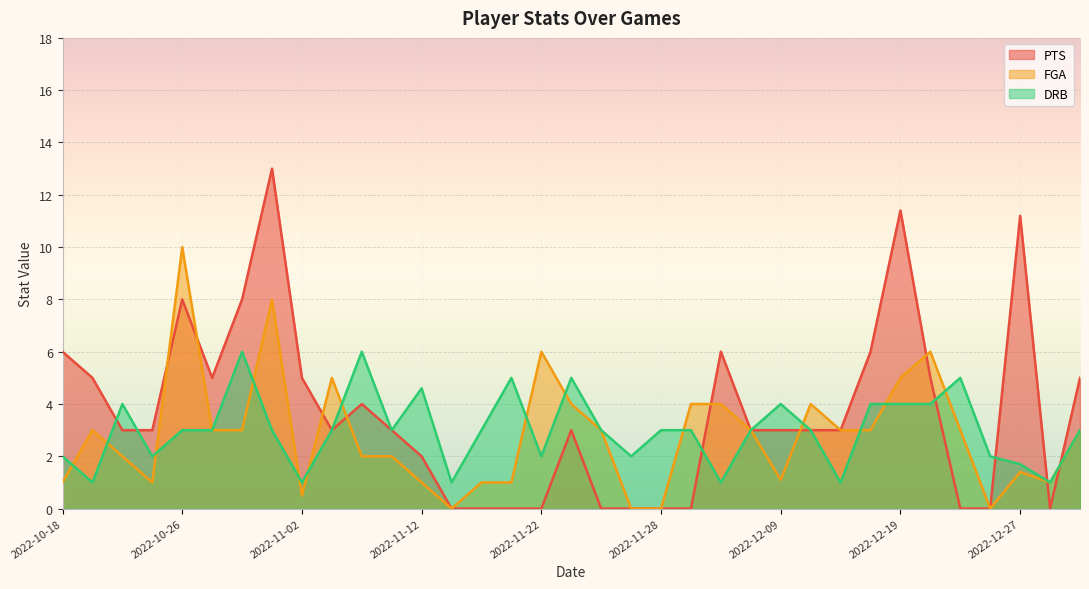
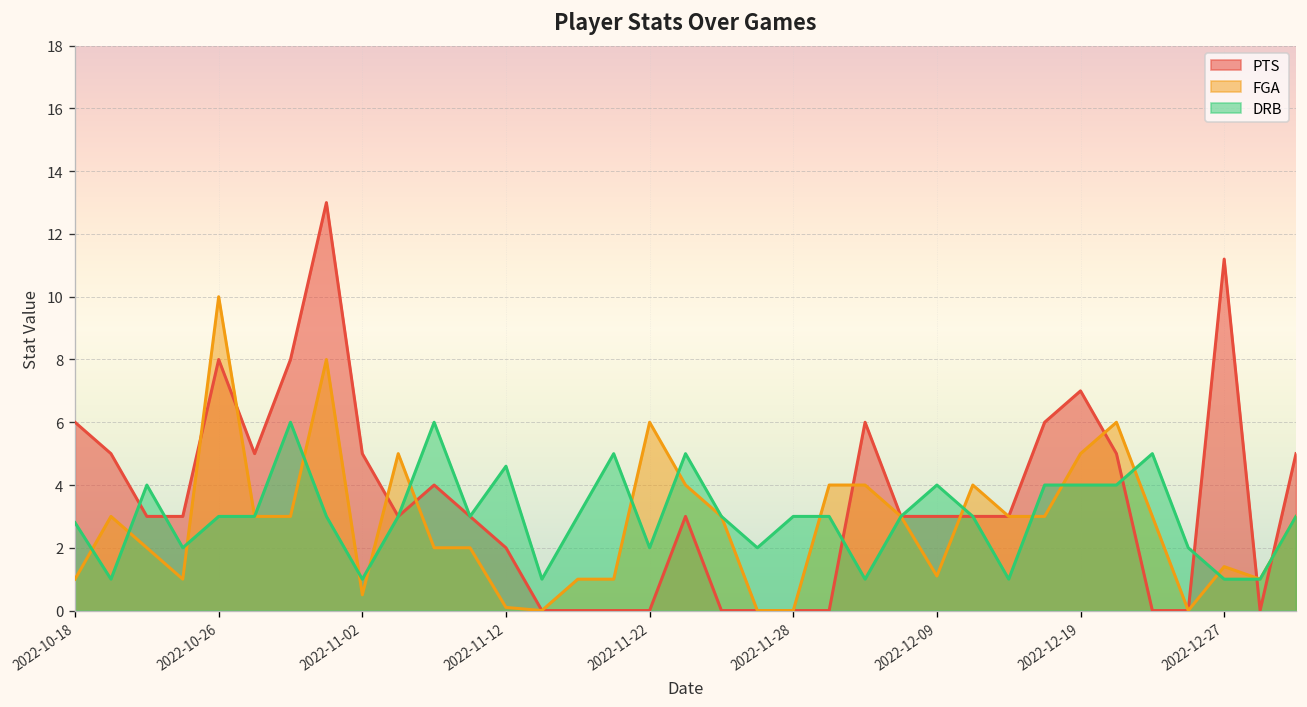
DRB, 2022-10-18: 2.0 -> 2.8
FGA, 2022-11-12: 1.0 -> 0.1
PTS, 2022-12-19: 11.4 -> 7.0
DRB, 2022-12-27: 1.7 -> 1.0
